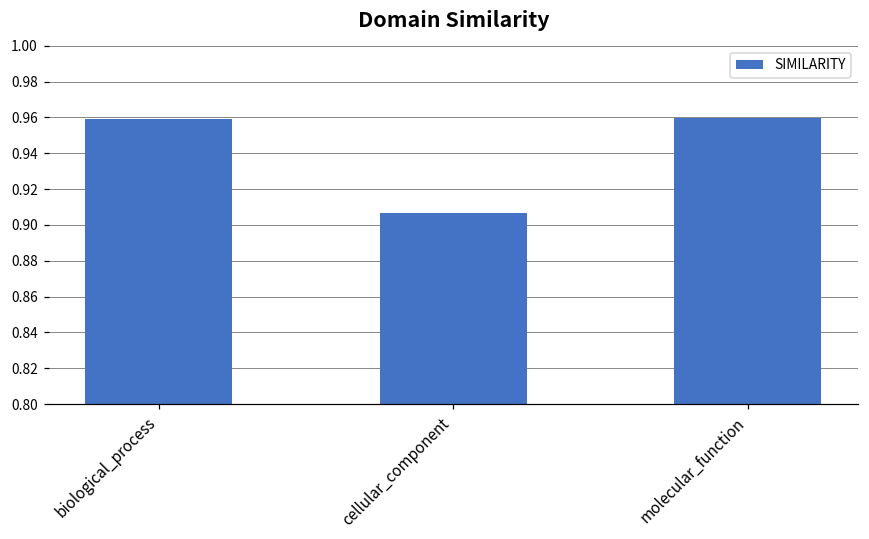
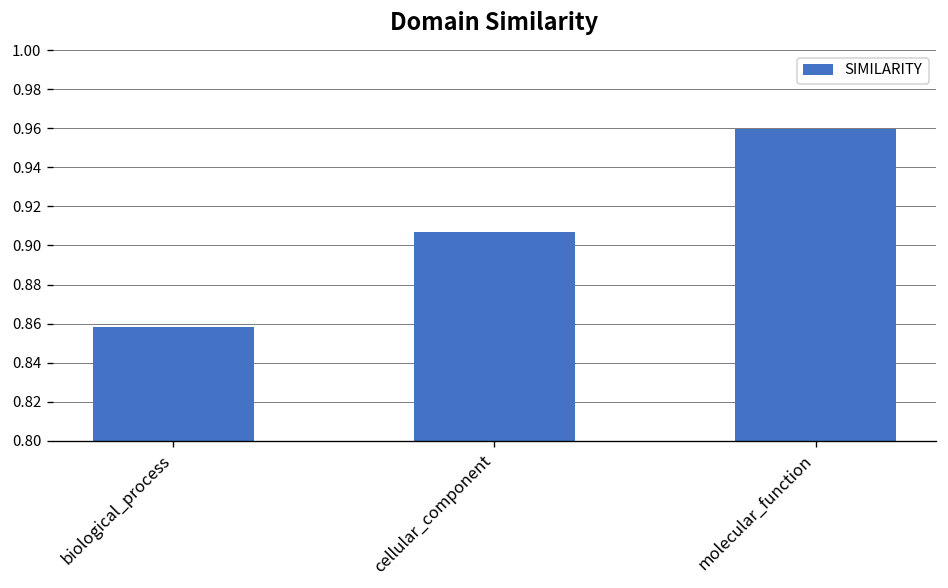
biological_process: 0.959 -> 0.858
